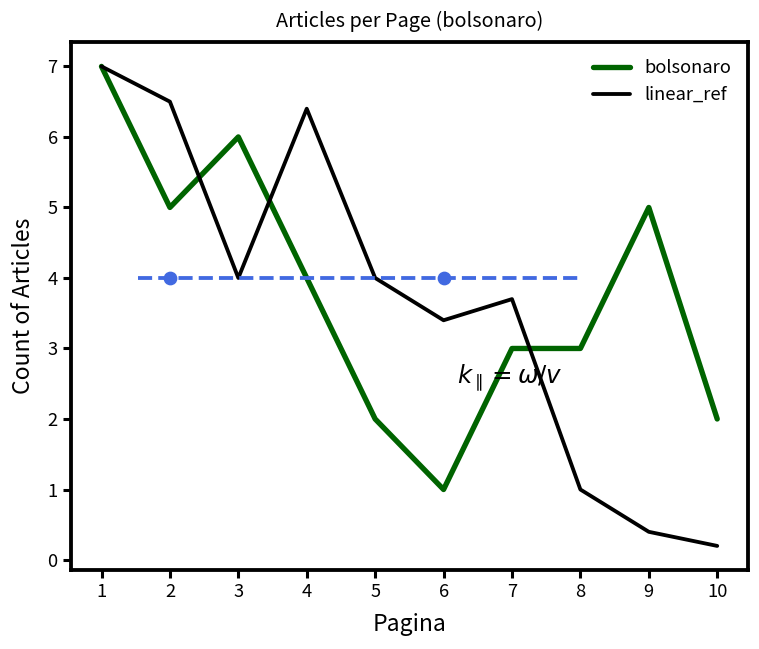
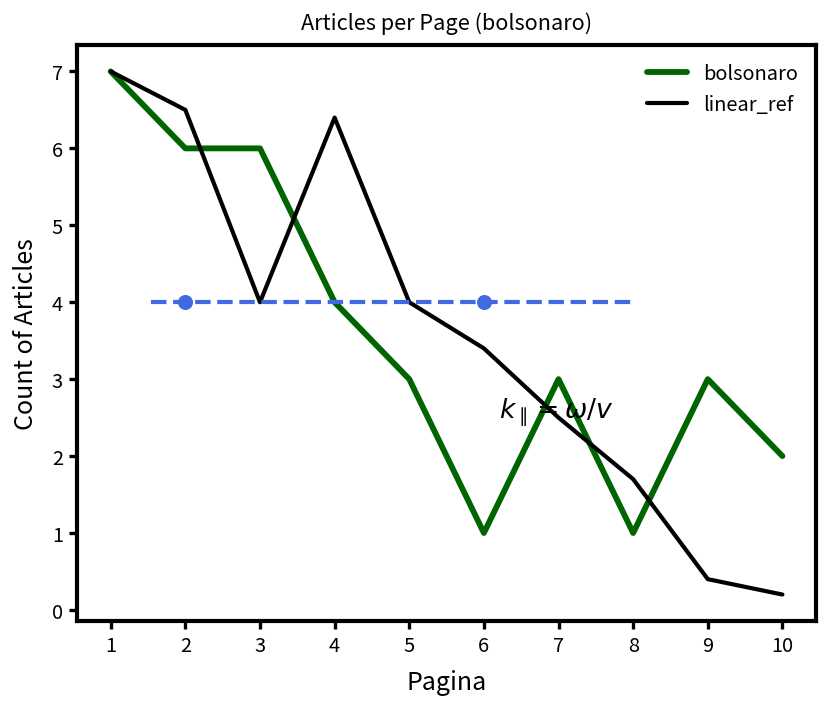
bolsonaro, 2: 5 -> 6
bolsonaro, 5: 2 -> 3
linear_ref, 7: 3.7 -> 2.5
bolsonaro, 8: 3 -> 1
linear_ref, 8: 1.0 -> 1.7
bolsonaro, 9: 5 -> 3
